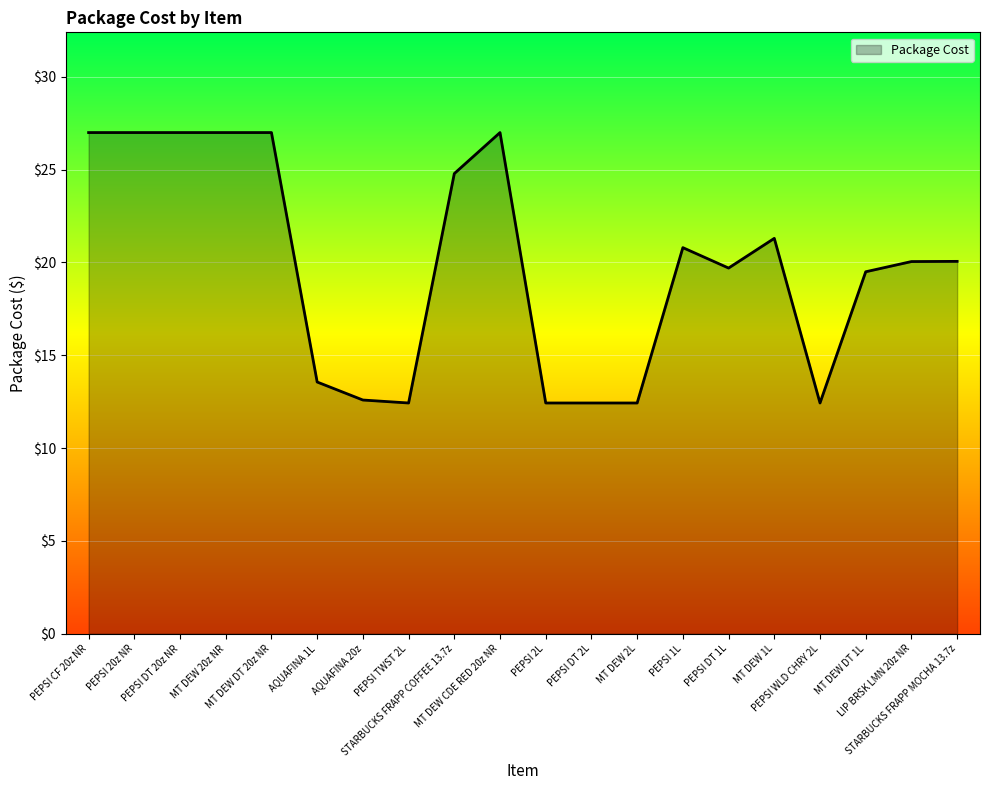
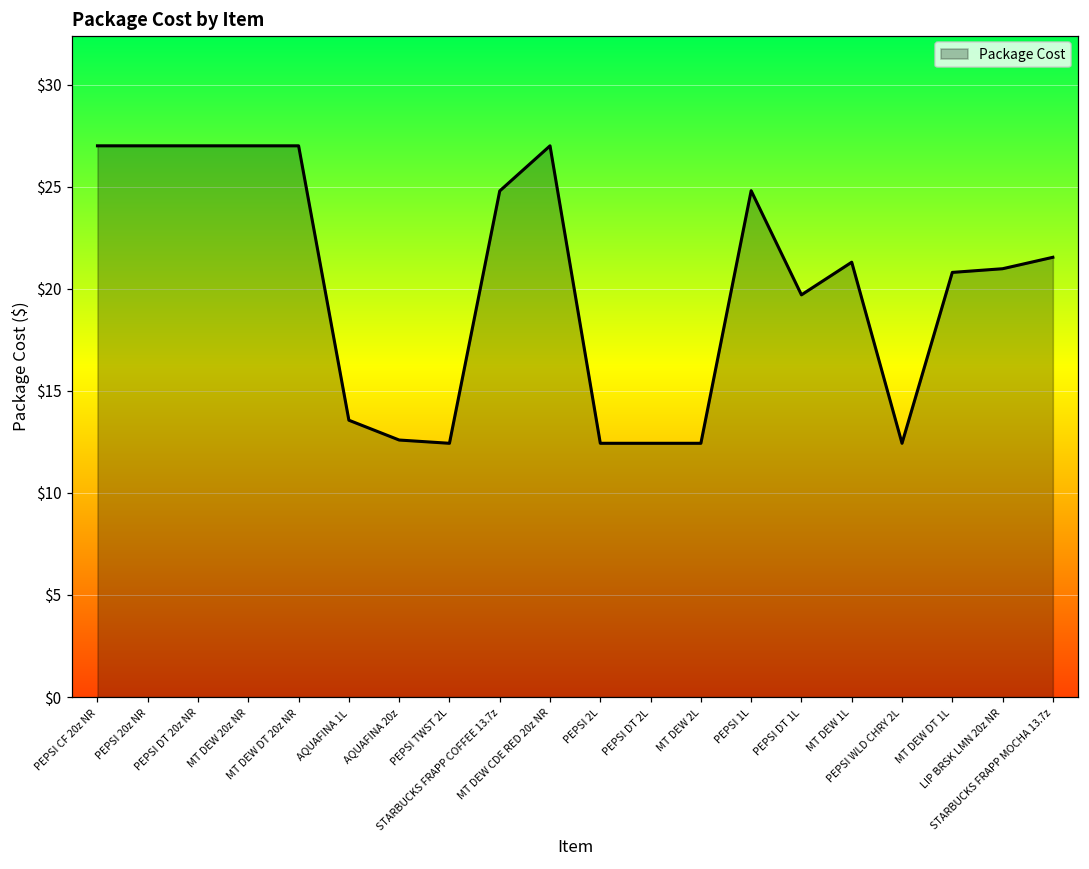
PEPSI 1L: $20.8 -> $24.8
MT DEW DT 1L: $19.5 -> $20.8
LIP BRSK LMN 20z NR: $20.1 -> $21.0
STARBUCKS FRAPP MOCHA 13.7z: $20.1 -> $21.5
